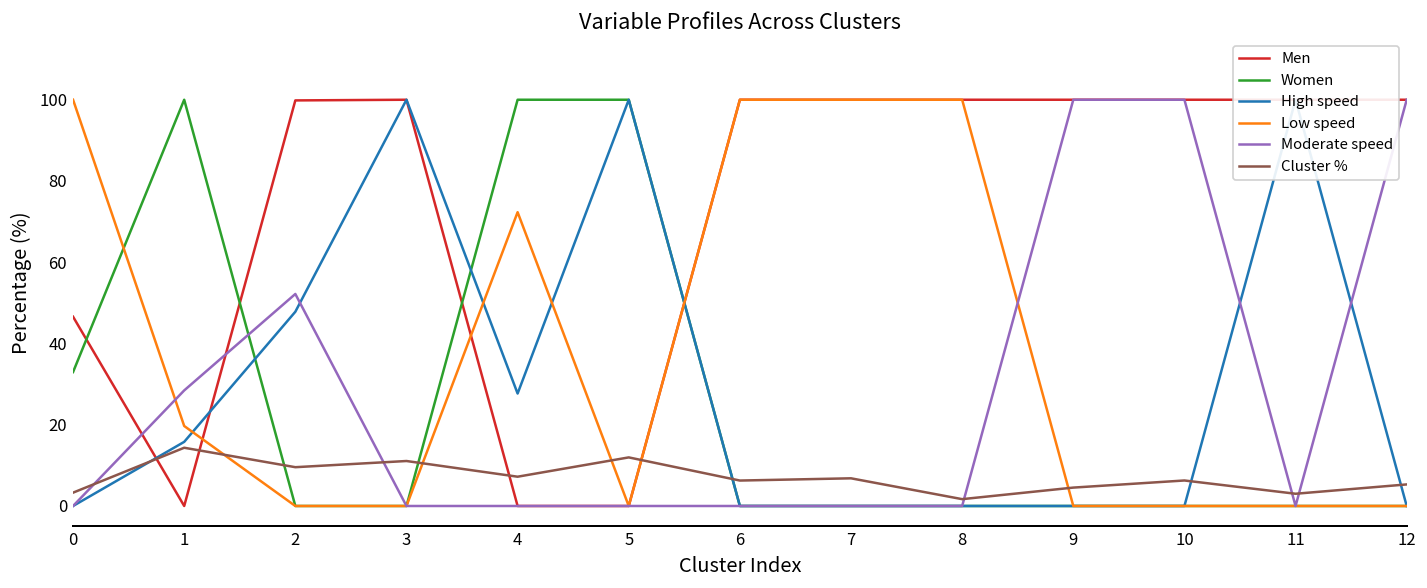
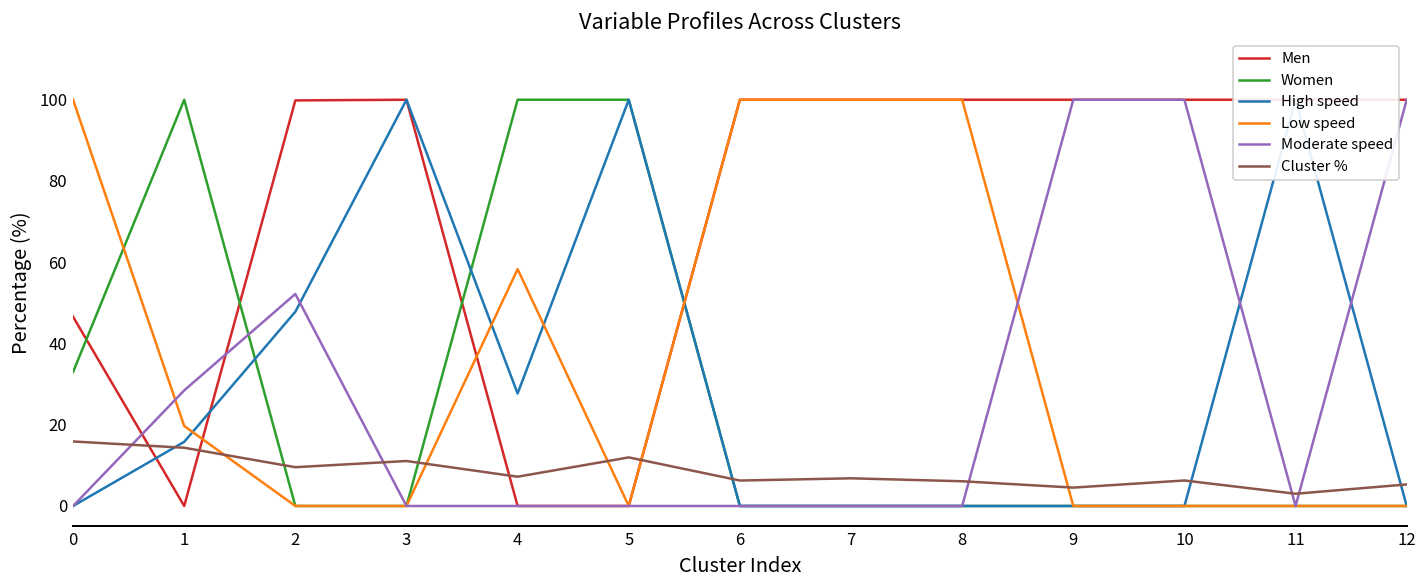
Cluster %, 0: 3 -> 16
Low speed, 4: 72 -> 58
Cluster %, 8: 2 -> 6
